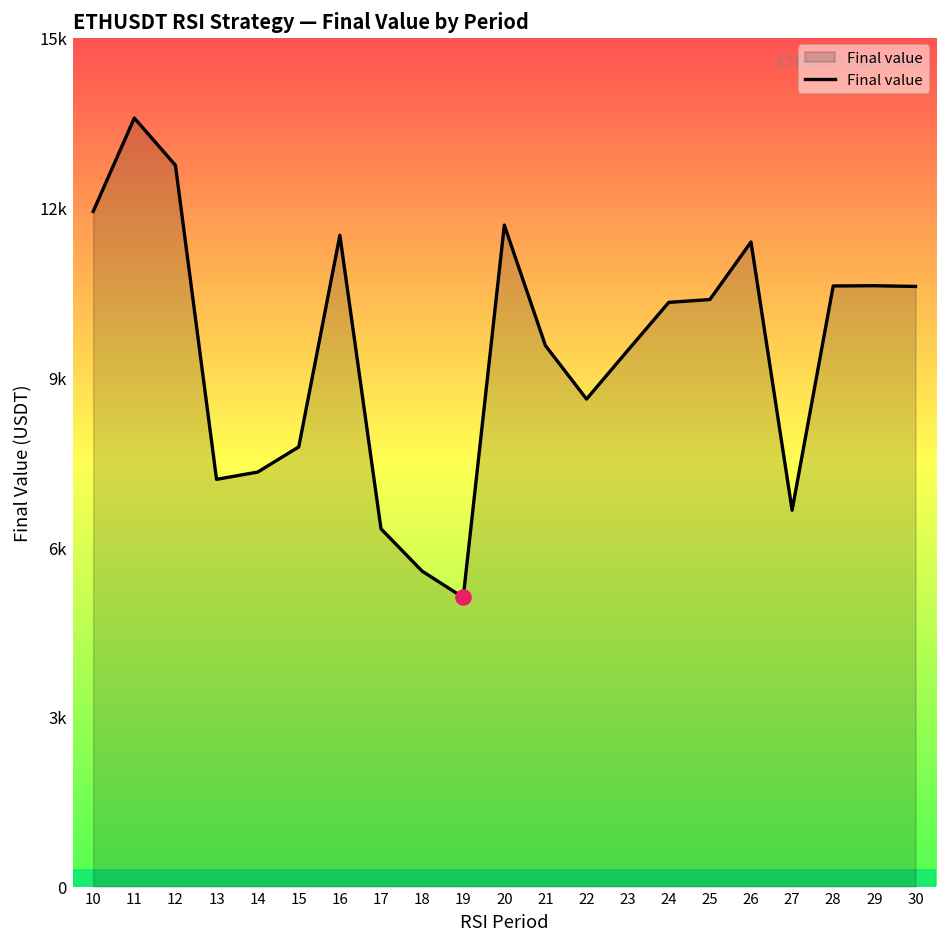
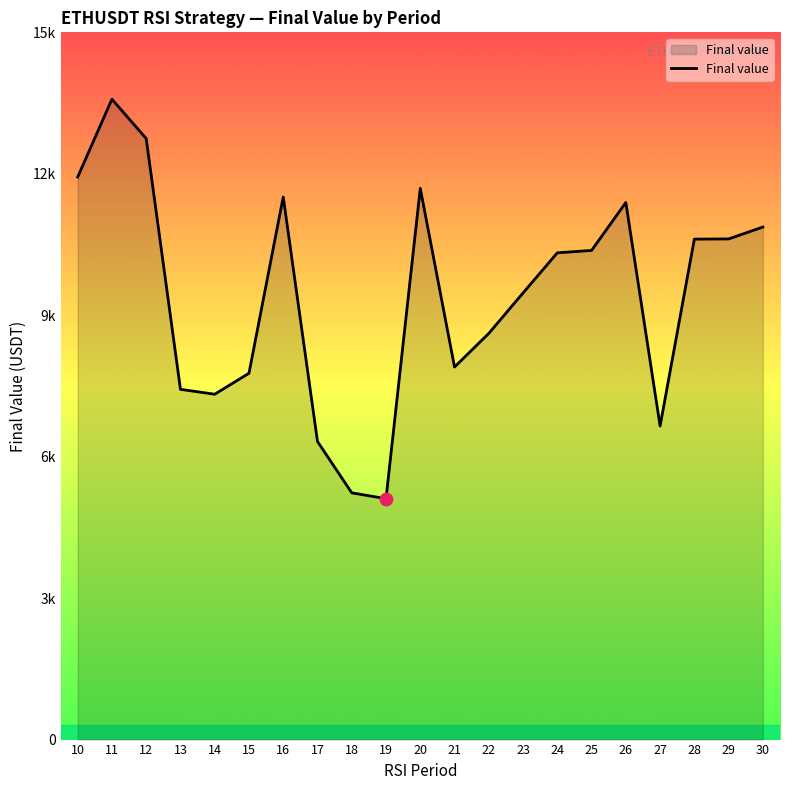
Final value, 13: 7200 -> 7400
Final value, 18: 5600 -> 5200
Final value, 21: 9600 -> 7900
Final value, 30: 10600 -> 10900
